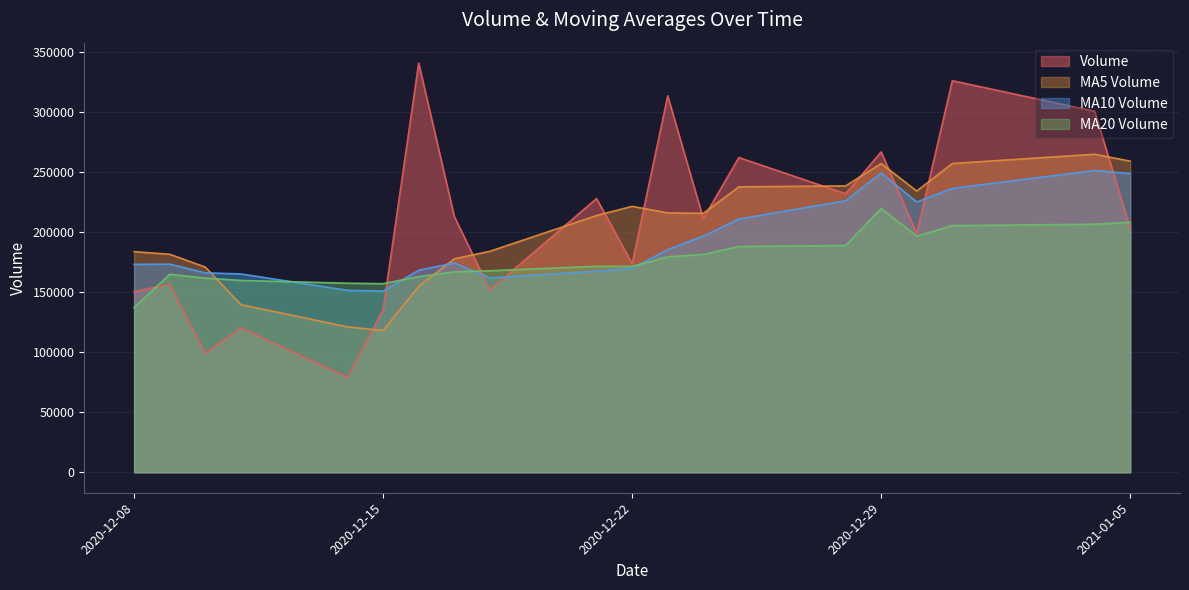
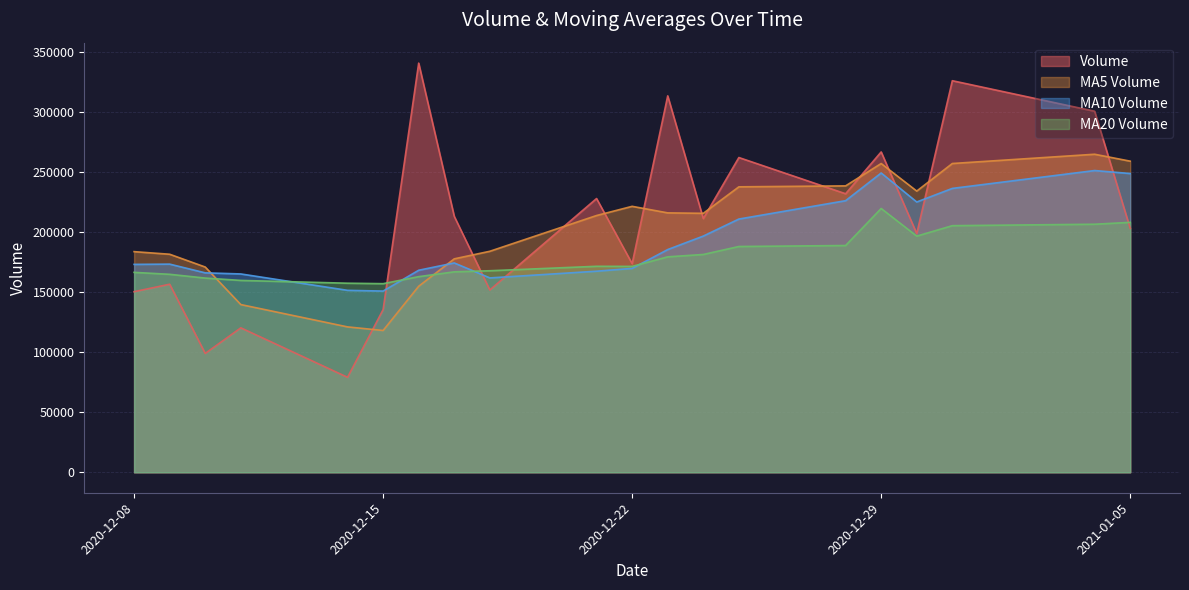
MA20 Volume, 2020-12-08: 137000 -> 167000
